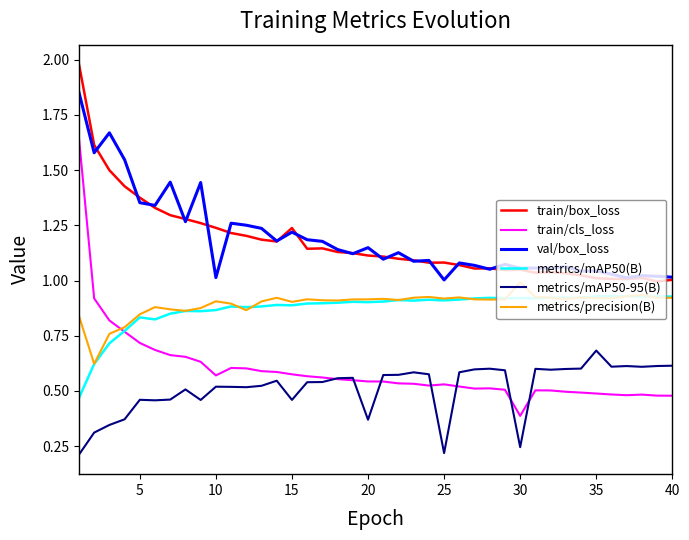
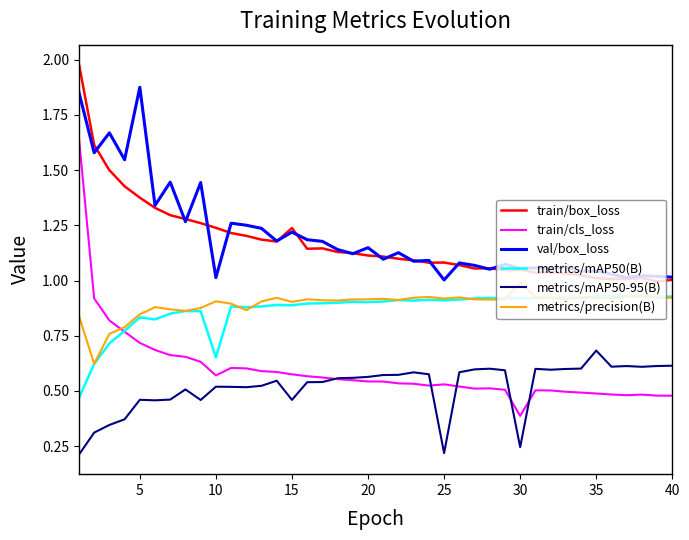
val/box_loss, 5: 1.35 -> 1.88
metrics/mAP50(B), 10: 0.87 -> 0.65
metrics/mAP50-95(B), 20: 0.37 -> 0.56
